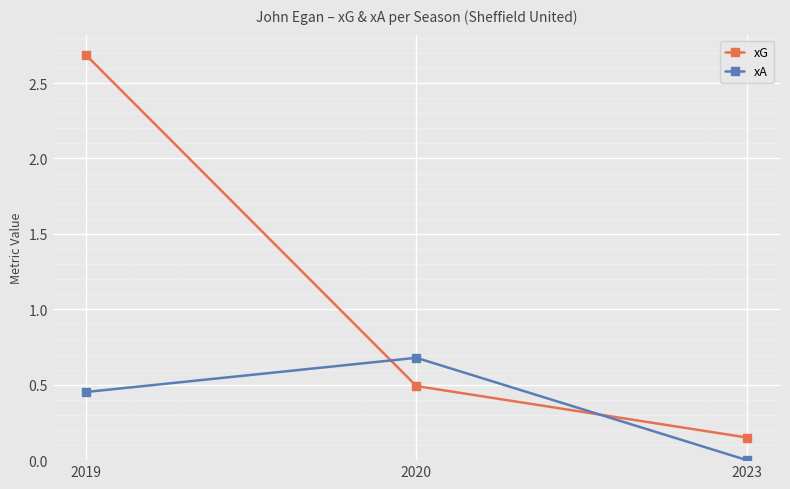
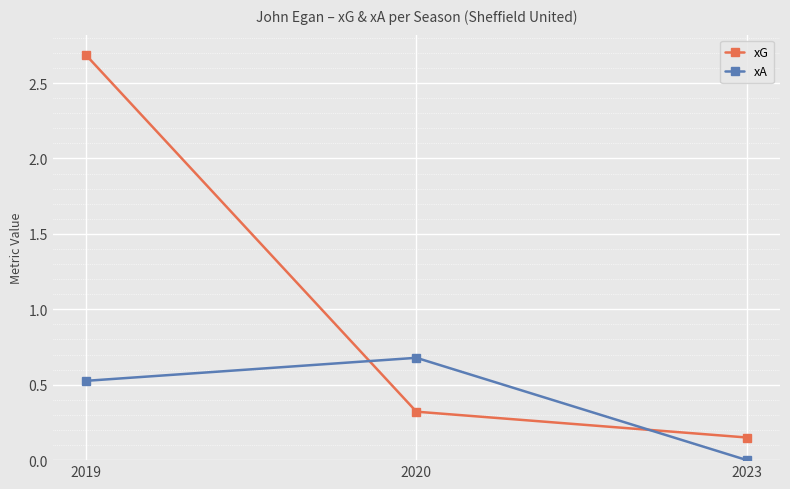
xA, 2019: 0.45 -> 0.53
xG, 2020: 0.49 -> 0.32
